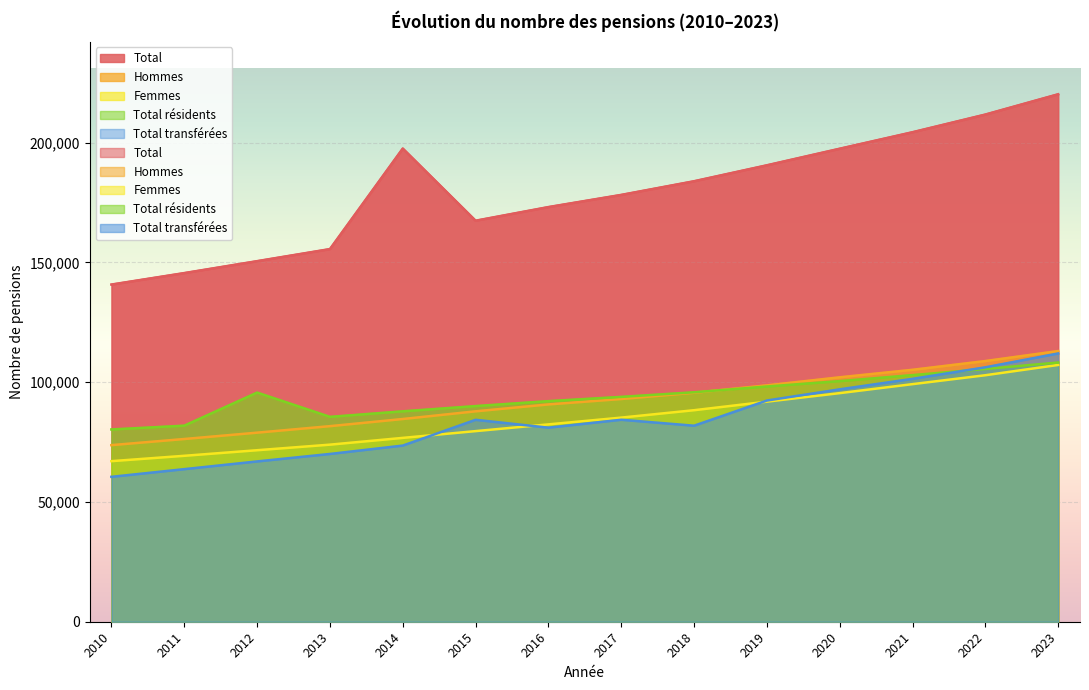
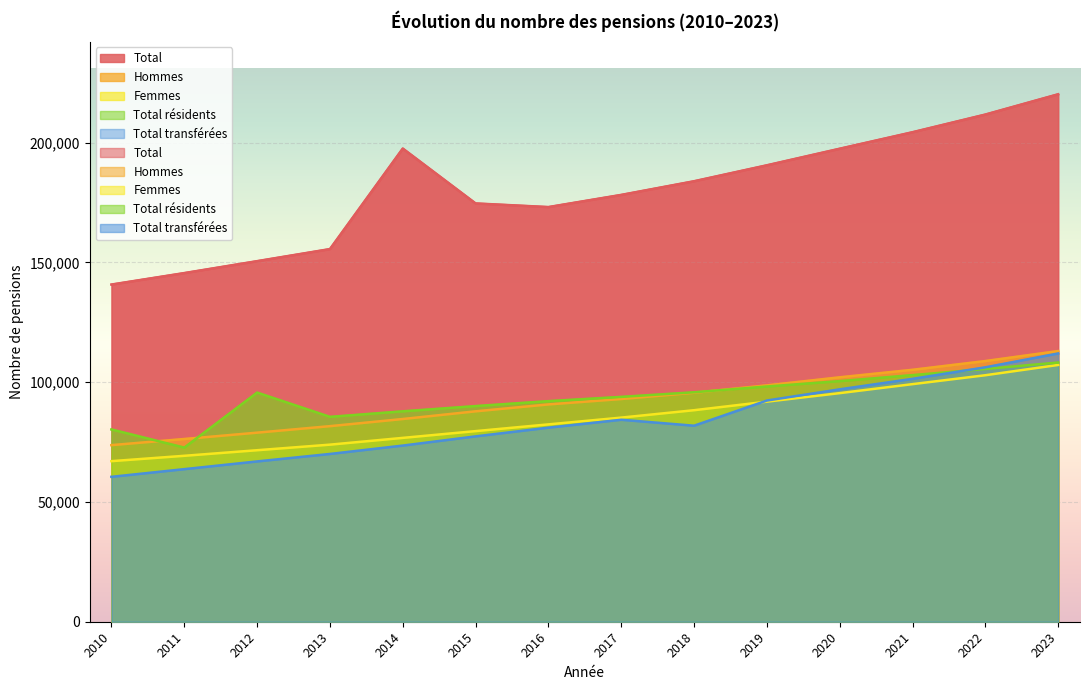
Total résidents, 2011: 82,000 -> 73,000
Total, 2015: 167,000 -> 175,000
Total transférées, 2015: 84,000 -> 77,000
